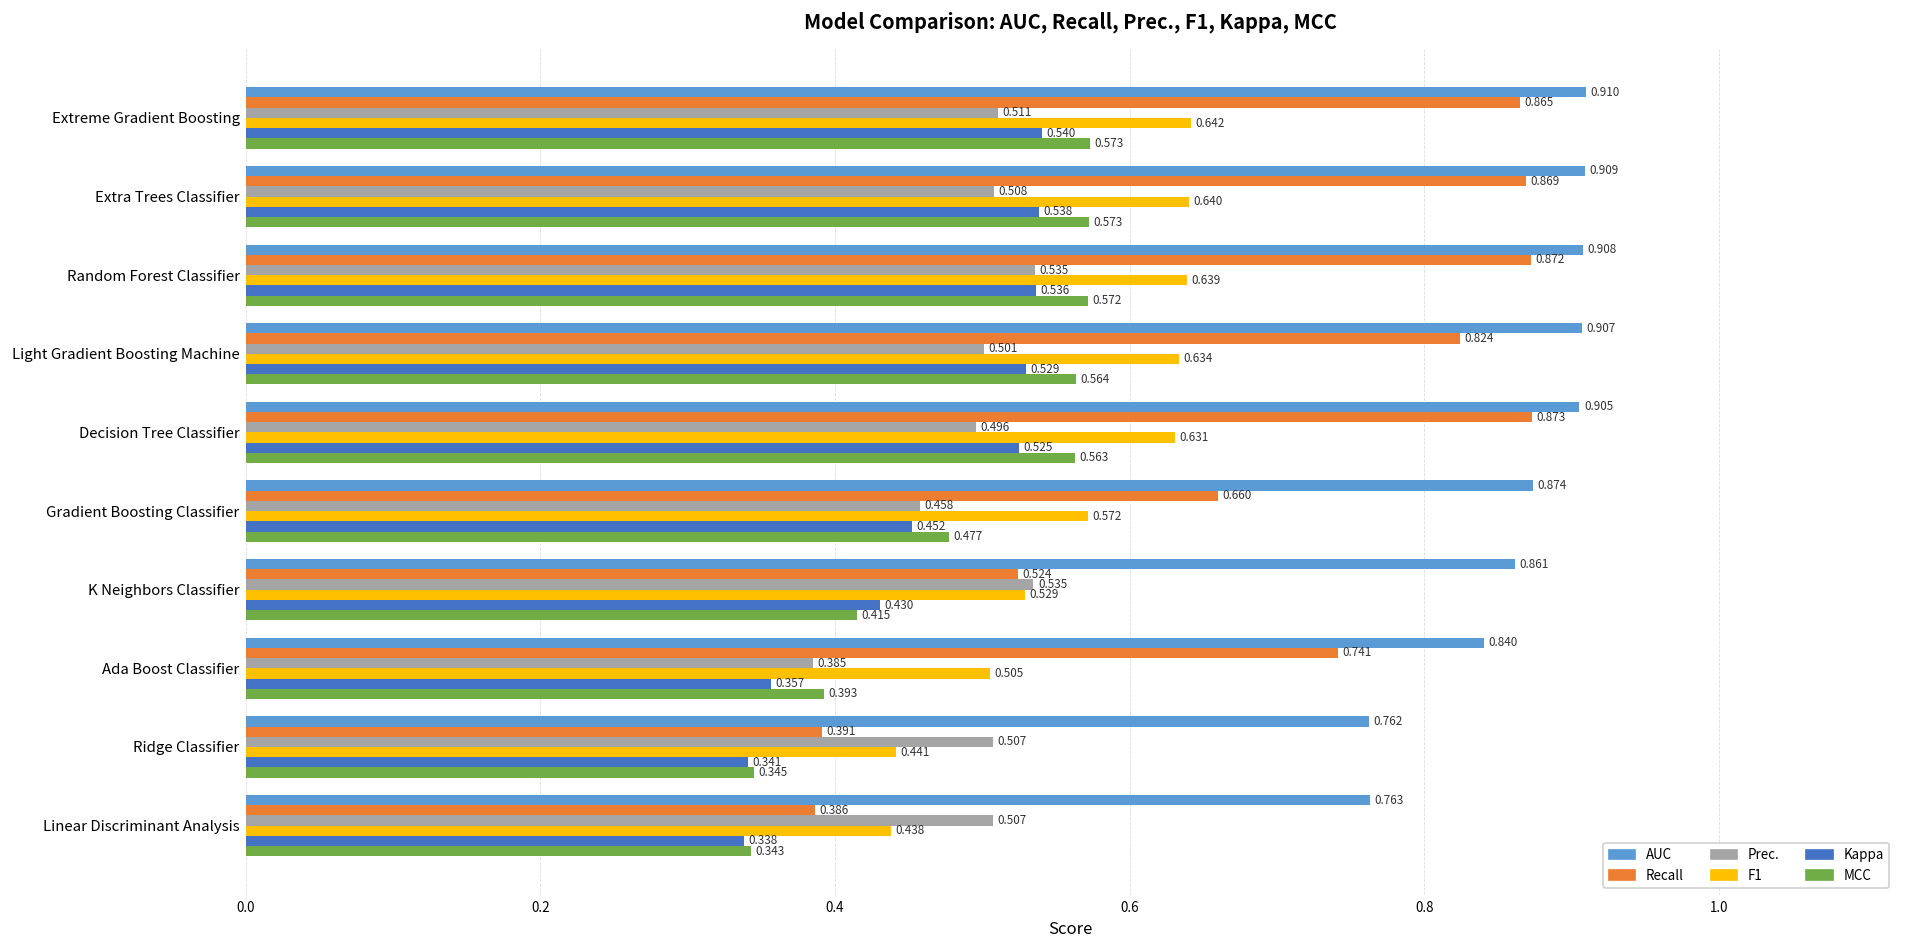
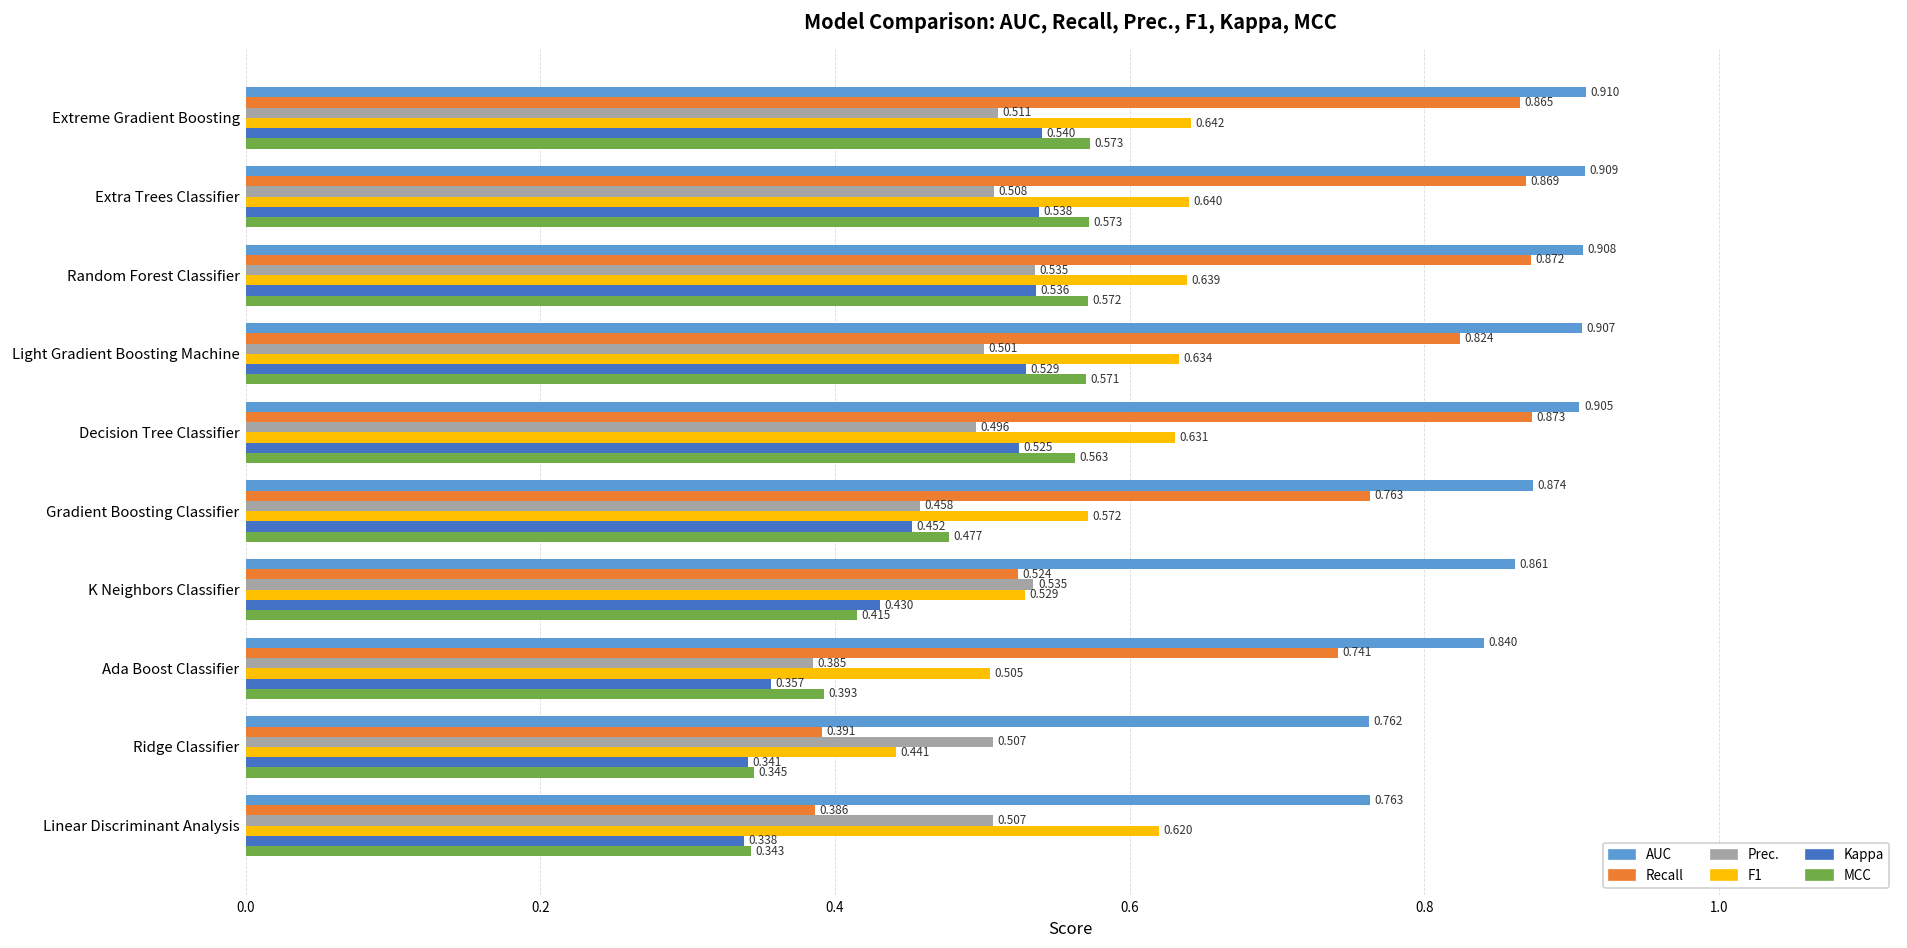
MCC, Light Gradient Boosting Machine: 0.564 -> 0.571
Recall, Gradient Boosting Classifier: 0.660 -> 0.763
F1, Linear Discriminant Analysis: 0.438 -> 0.620
